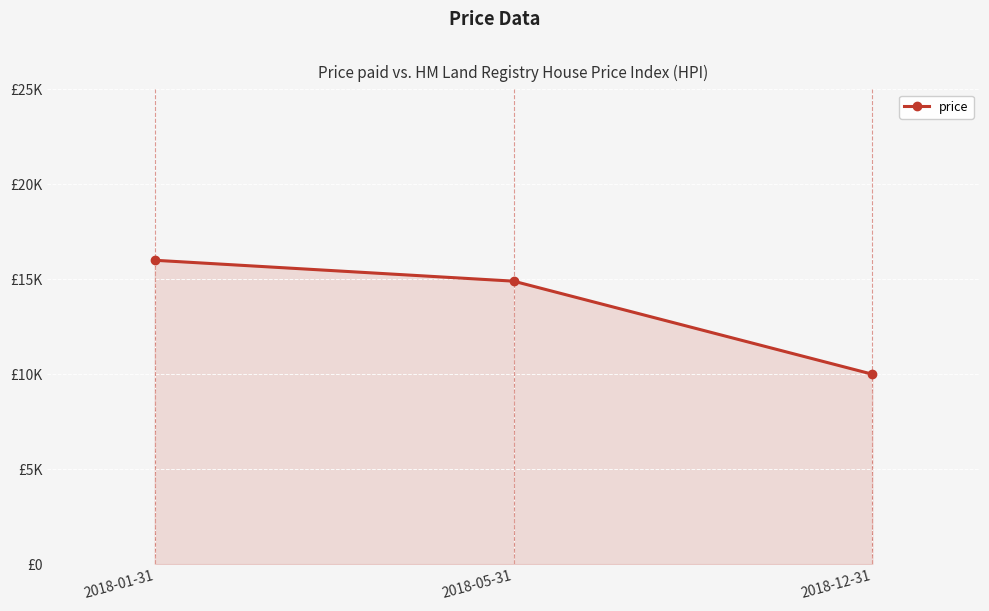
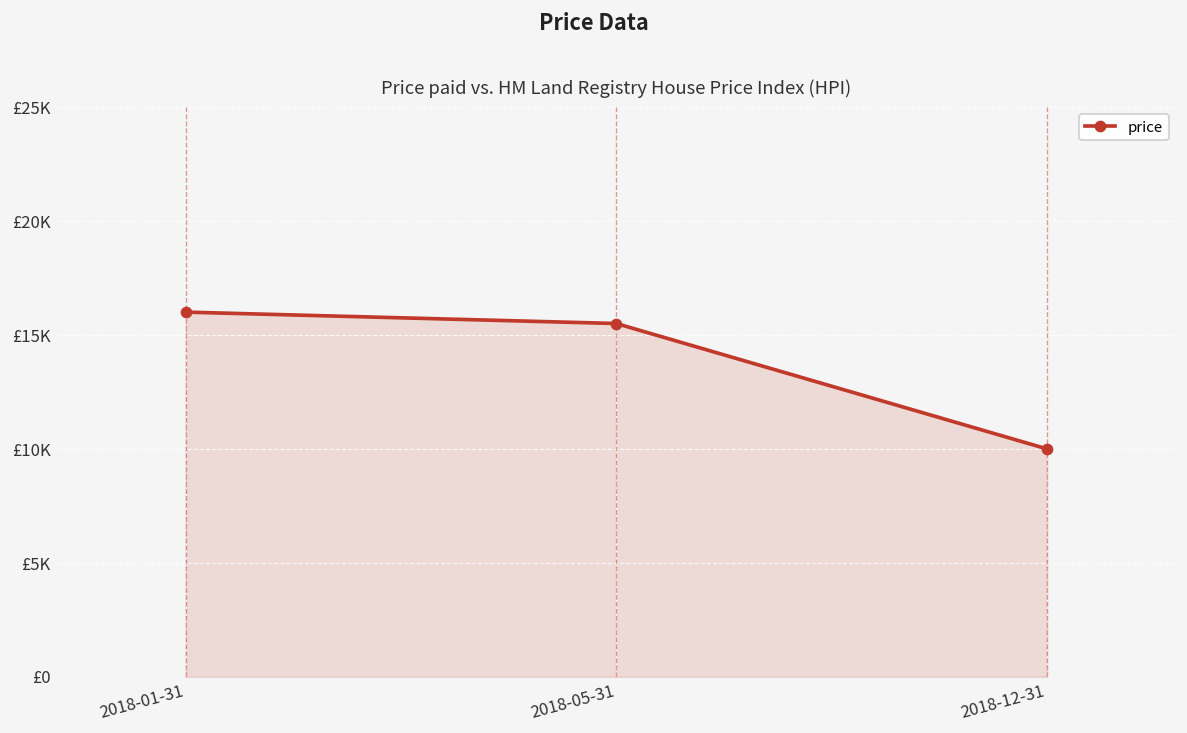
2018-05-31: £14900 -> £15500
